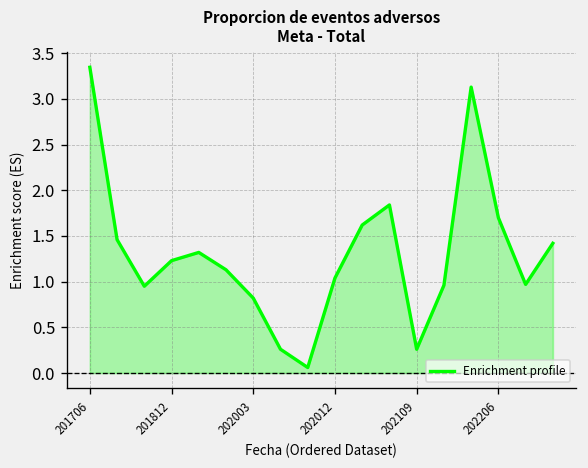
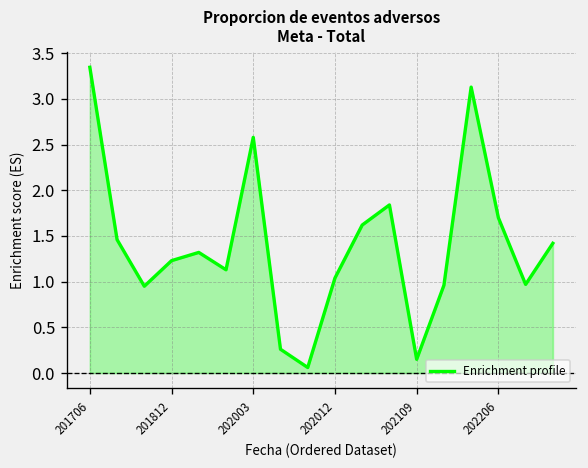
202003: 0.8 -> 2.6
202109: 0.3 -> 0.2
